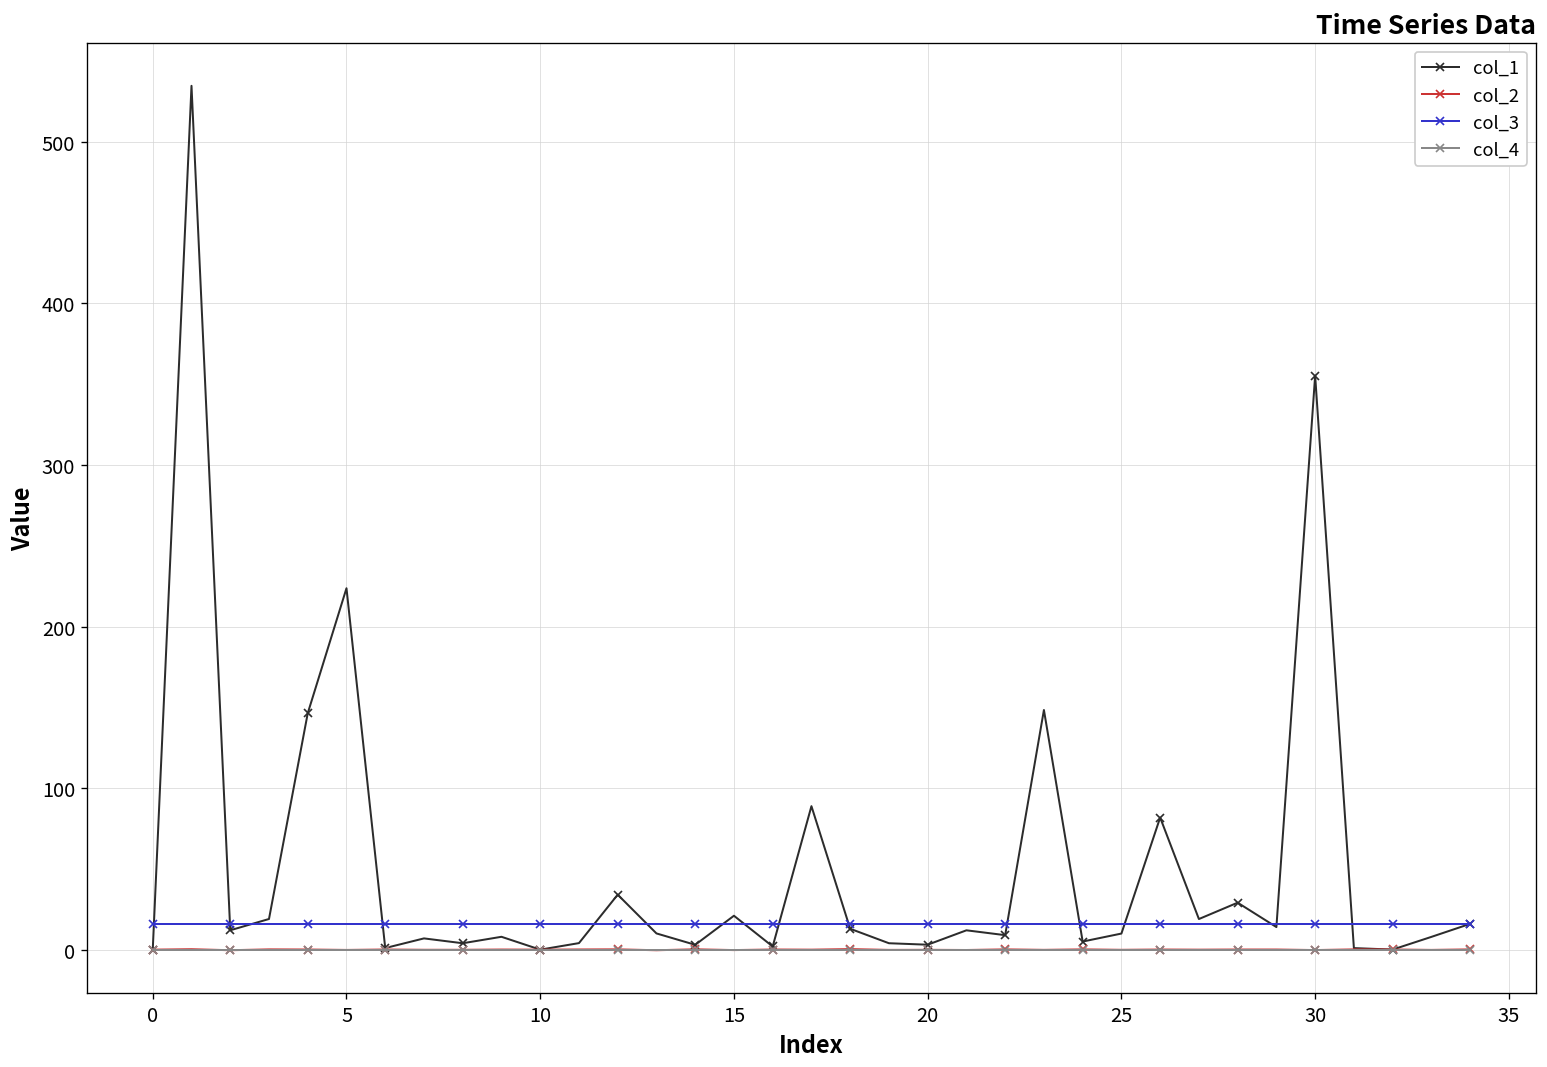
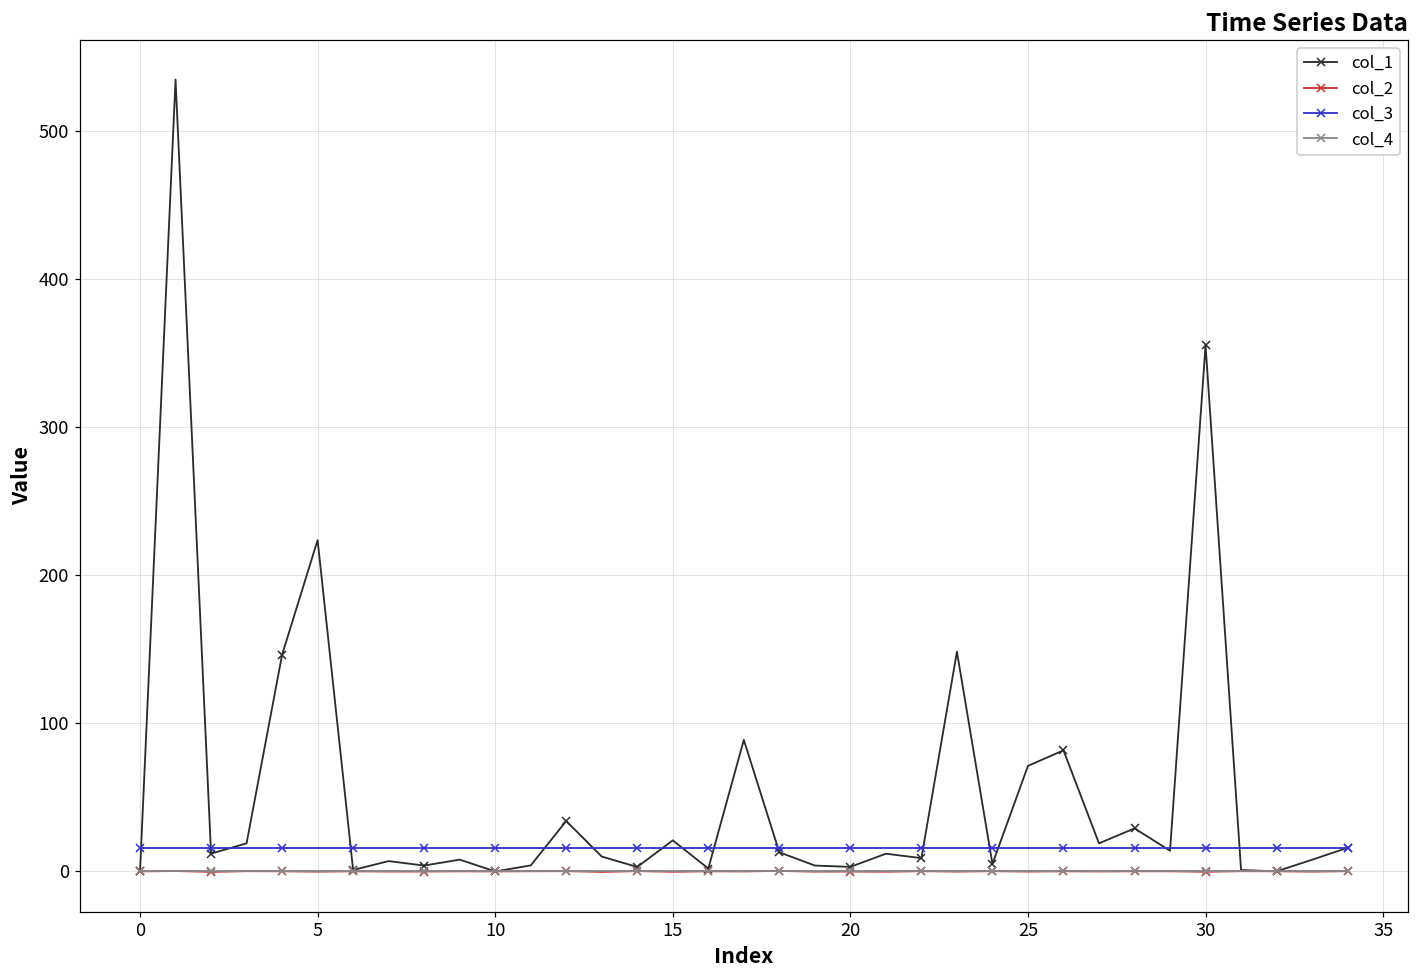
col_1, 25: 10 -> 71
